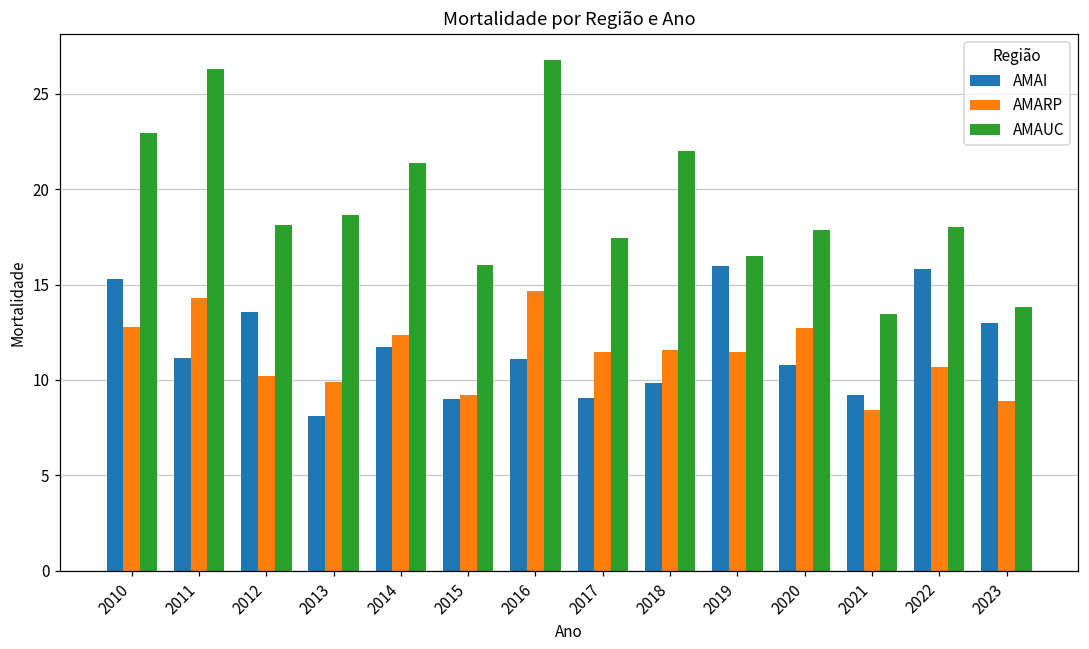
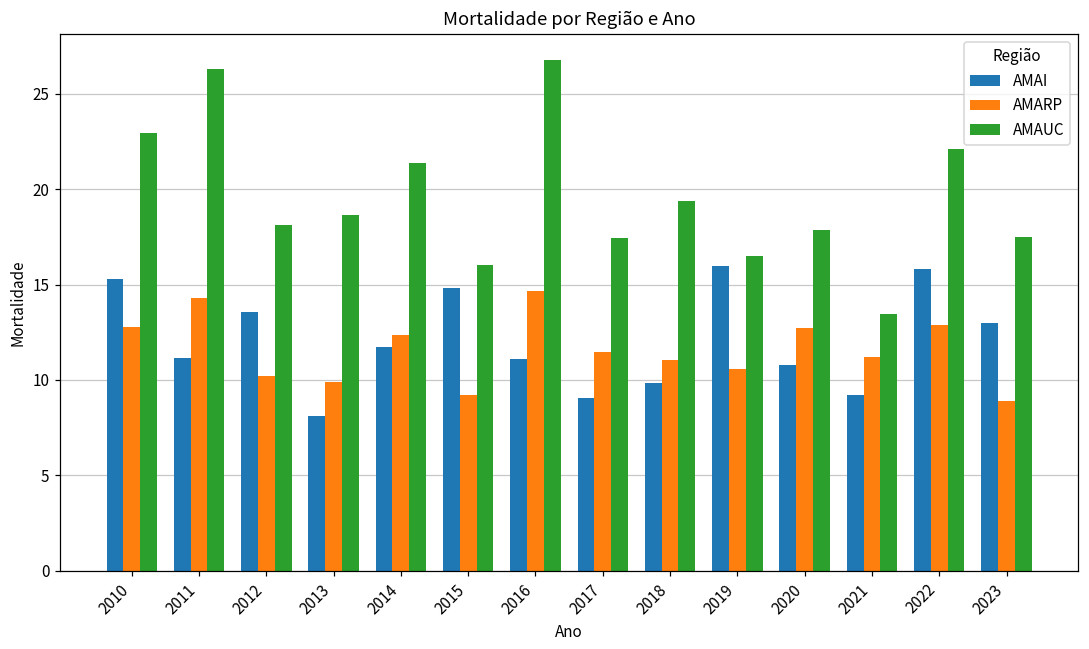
AMAI, 2015: 9.0 -> 14.8
AMARP, 2018: 11.6 -> 11.0
AMAUC, 2018: 22.0 -> 19.4
AMARP, 2019: 11.5 -> 10.6
AMARP, 2021: 8.5 -> 11.2
AMARP, 2022: 10.7 -> 12.9
AMAUC, 2022: 18.0 -> 22.1
AMAUC, 2023: 13.8 -> 17.5
